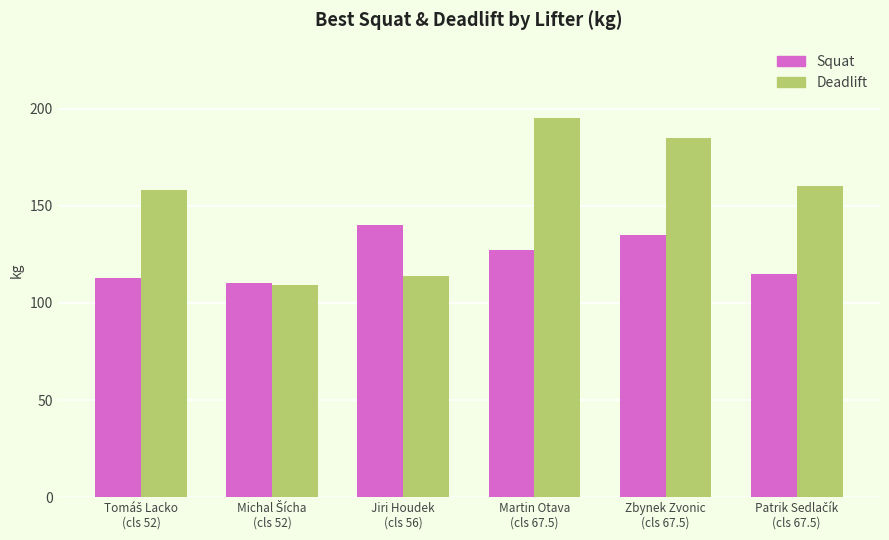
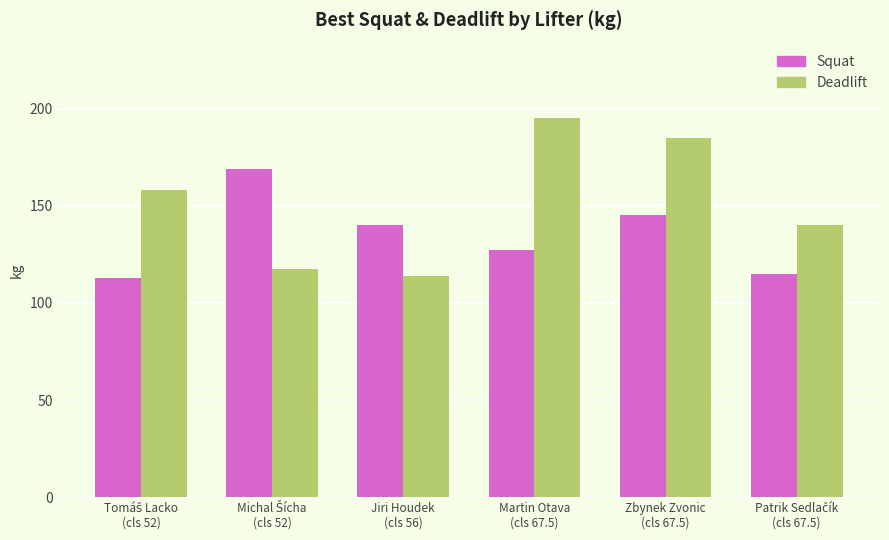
Squat, Michal Šícha (cls 52): 110 -> 169
Deadlift, Michal Šícha (cls 52): 109 -> 118
Squat, Zbynek Zvonic (cls 67.5): 135 -> 145
Deadlift, Patrik Sedlačík (cls 67.5): 160 -> 140
